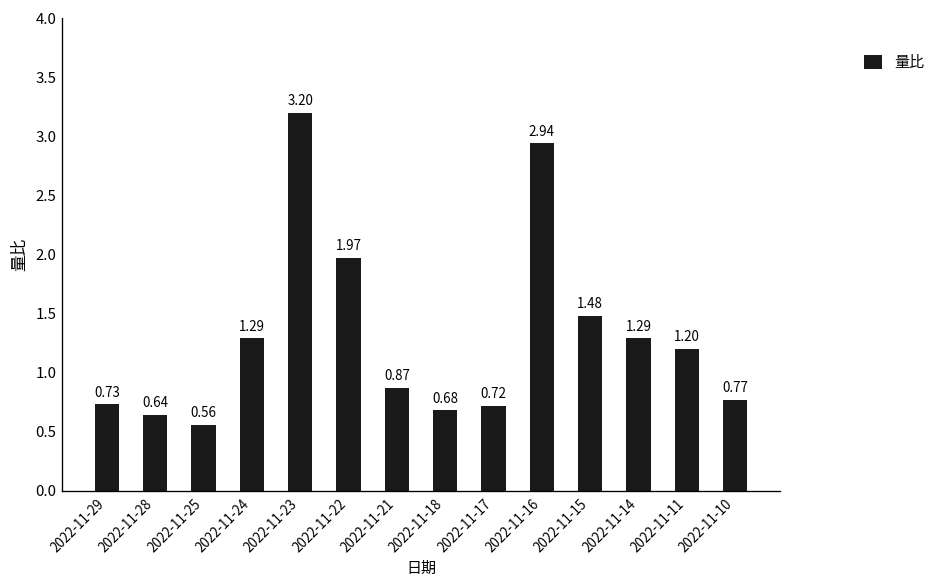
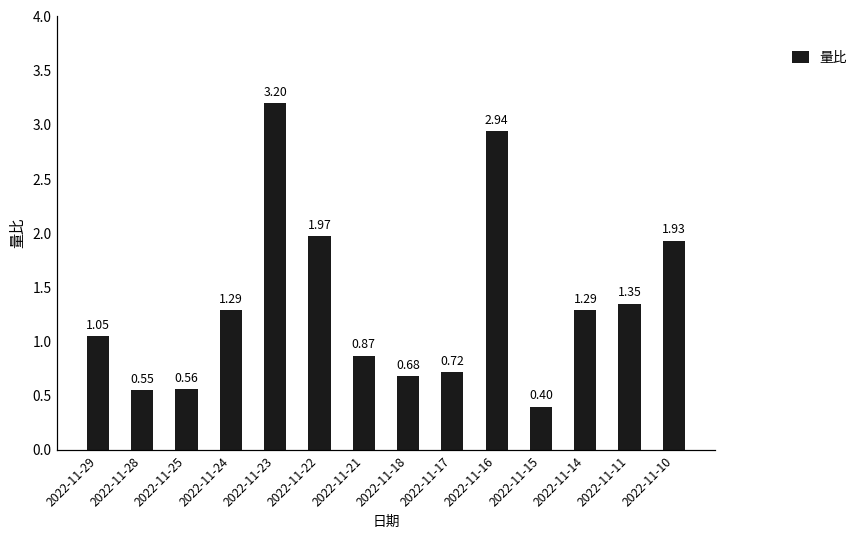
2022-11-29: 0.73 -> 1.05
2022-11-28: 0.64 -> 0.55
2022-11-15: 1.48 -> 0.40
2022-11-11: 1.20 -> 1.35
2022-11-10: 0.77 -> 1.93
